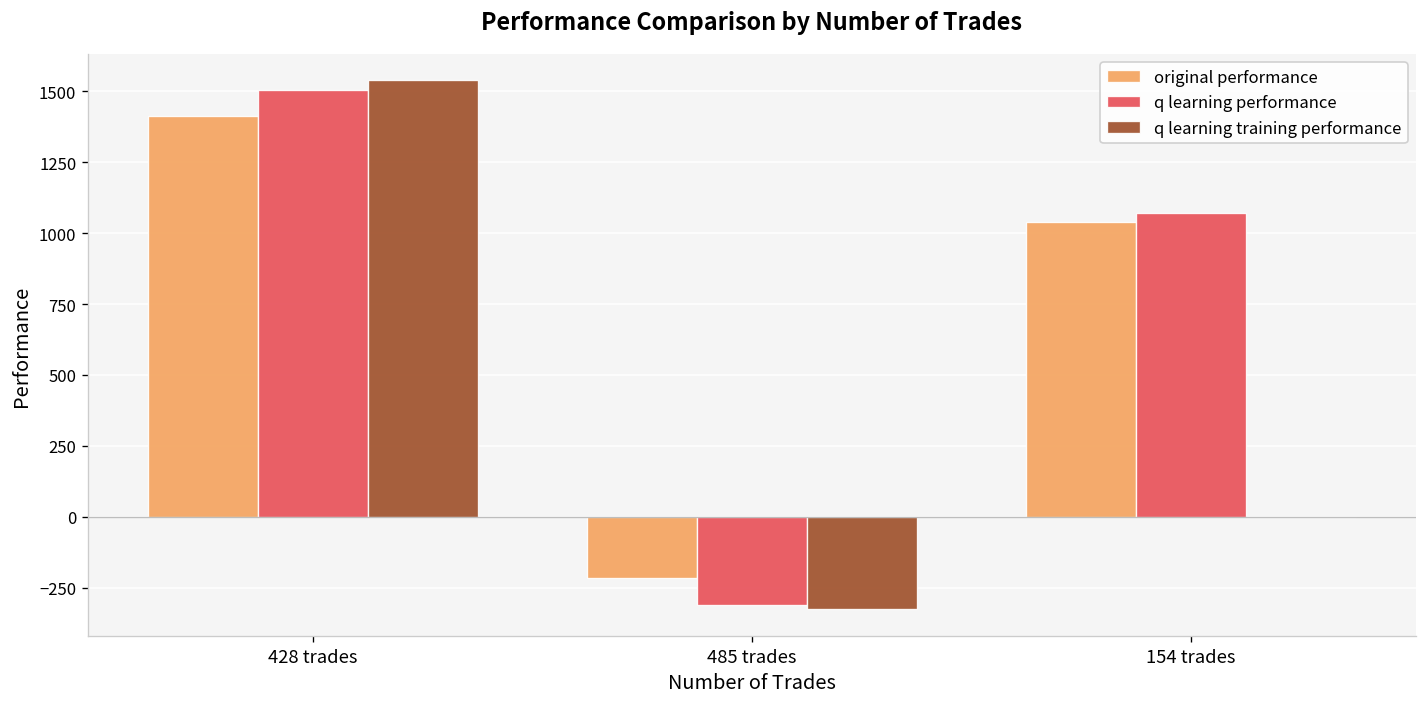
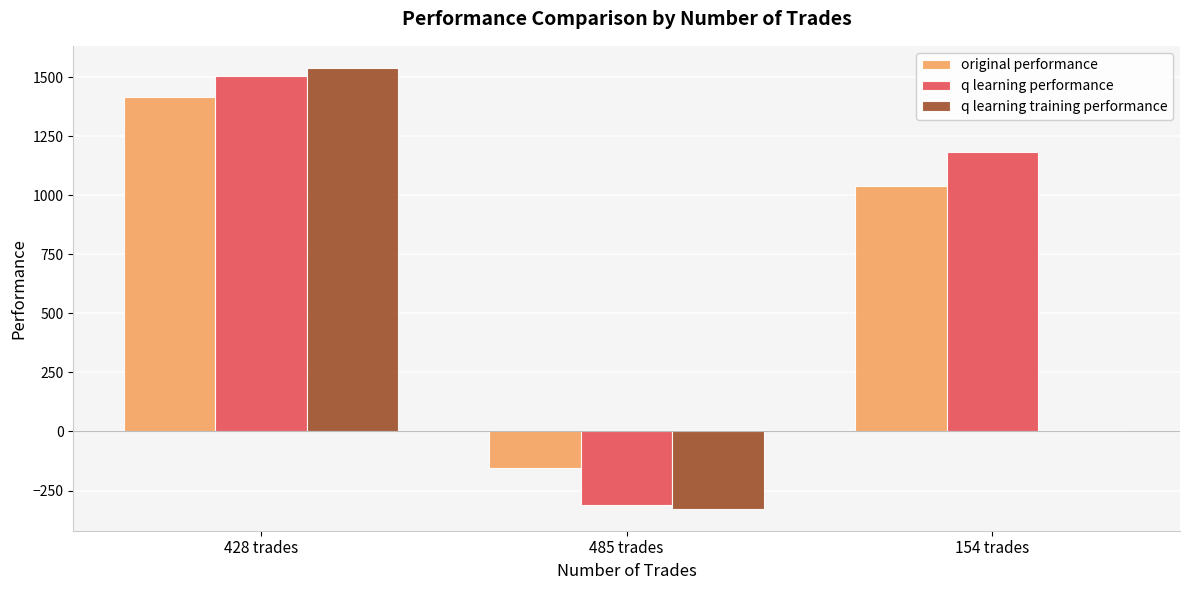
original performance, 485 trades: -210 -> -150
q learning performance, 154 trades: 1070 -> 1180
